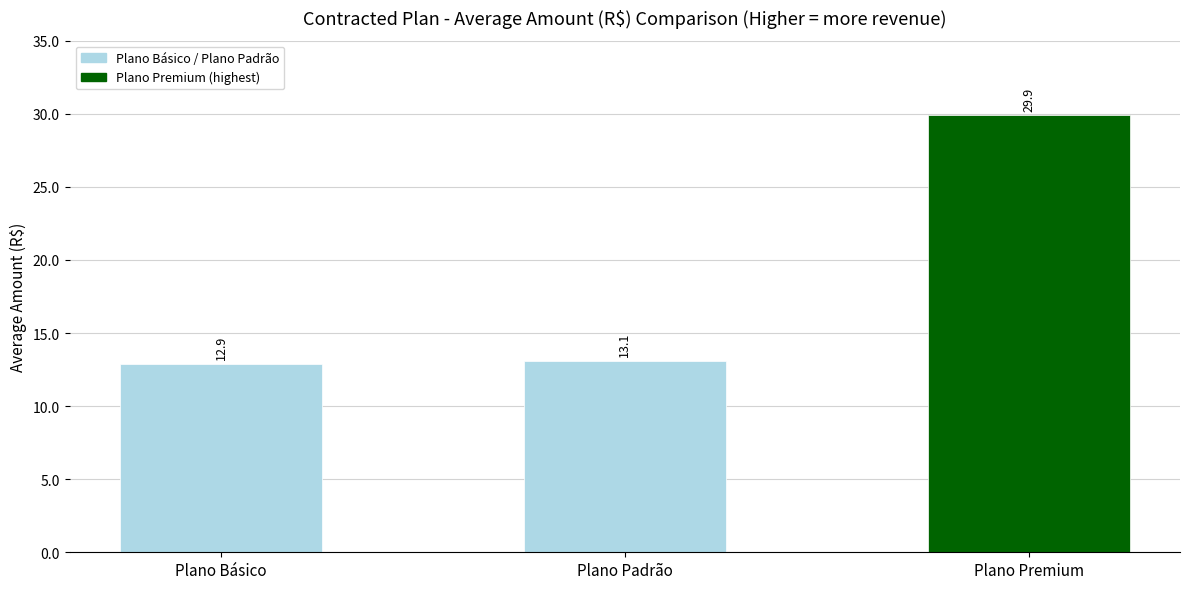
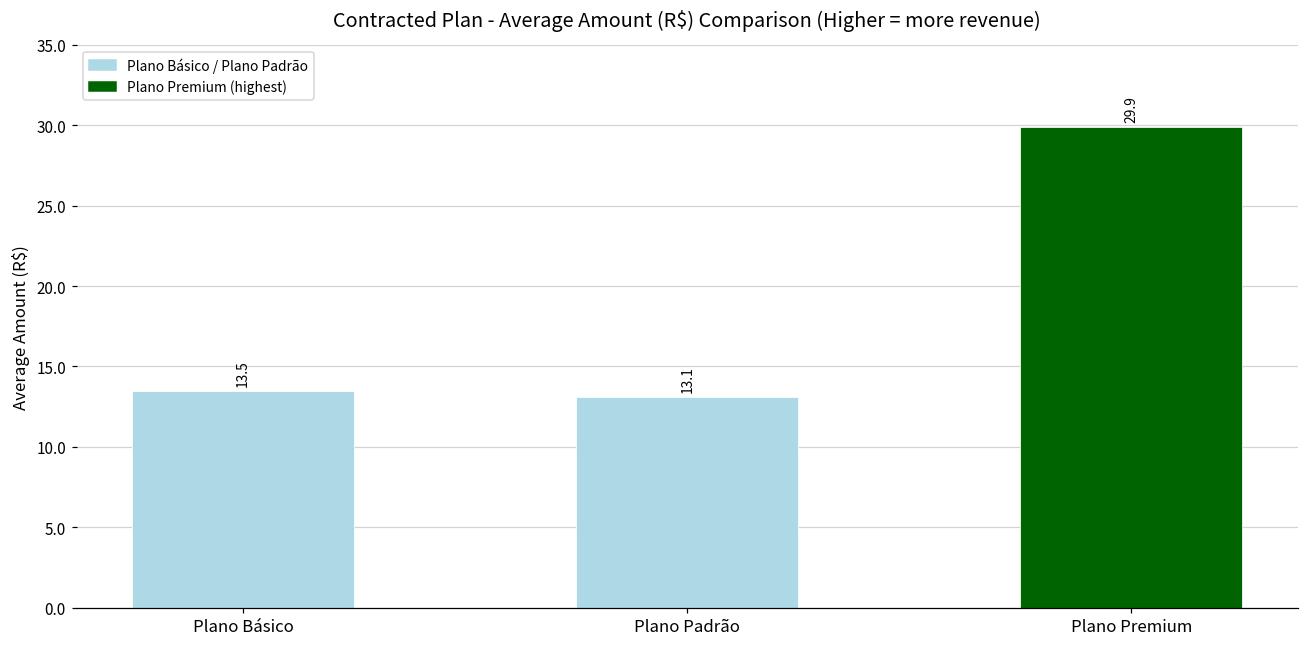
Plano Básico: 12.9 -> 13.5
